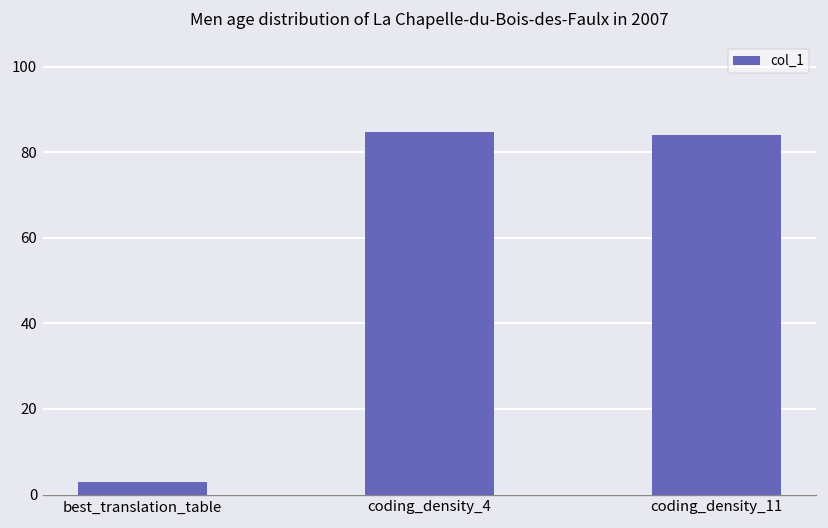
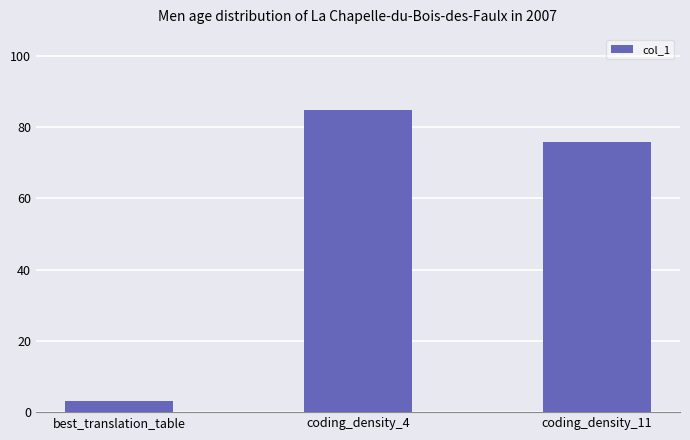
coding_density_11: 84 -> 76
